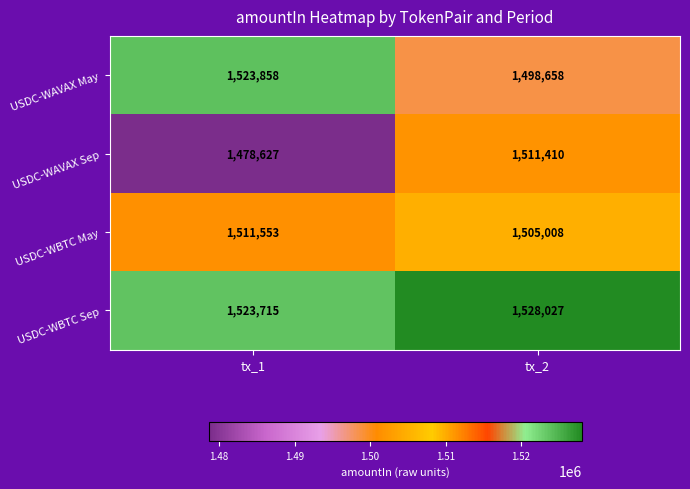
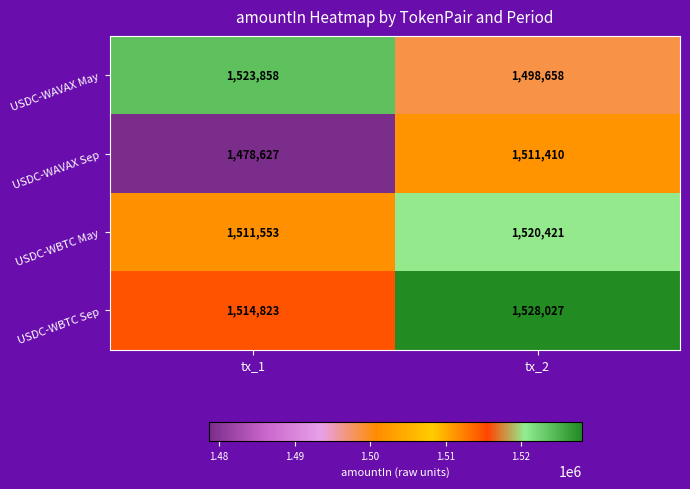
USDC-WBTC May, tx_2: 1,505,008 -> 1,520,421
USDC-WBTC Sep, tx_1: 1,523,715 -> 1,514,823
